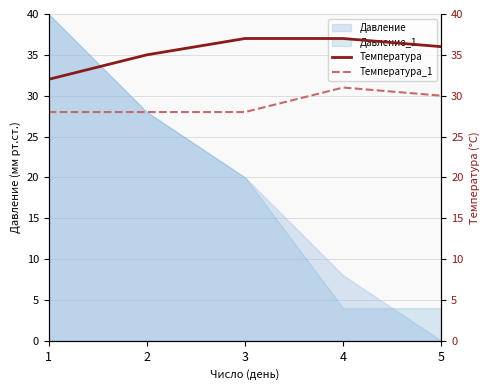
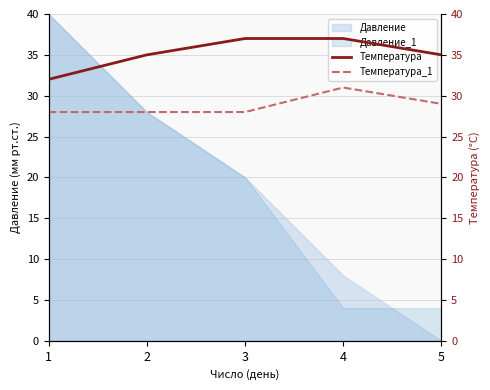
Температура, 5: 36 -> 35
Температура_1, 5: 30 -> 29
